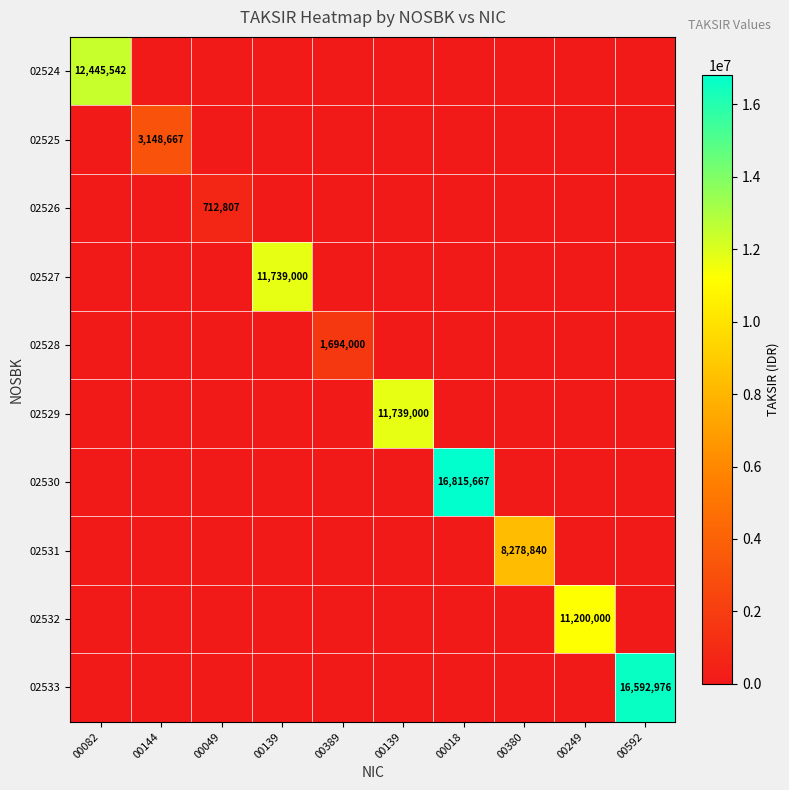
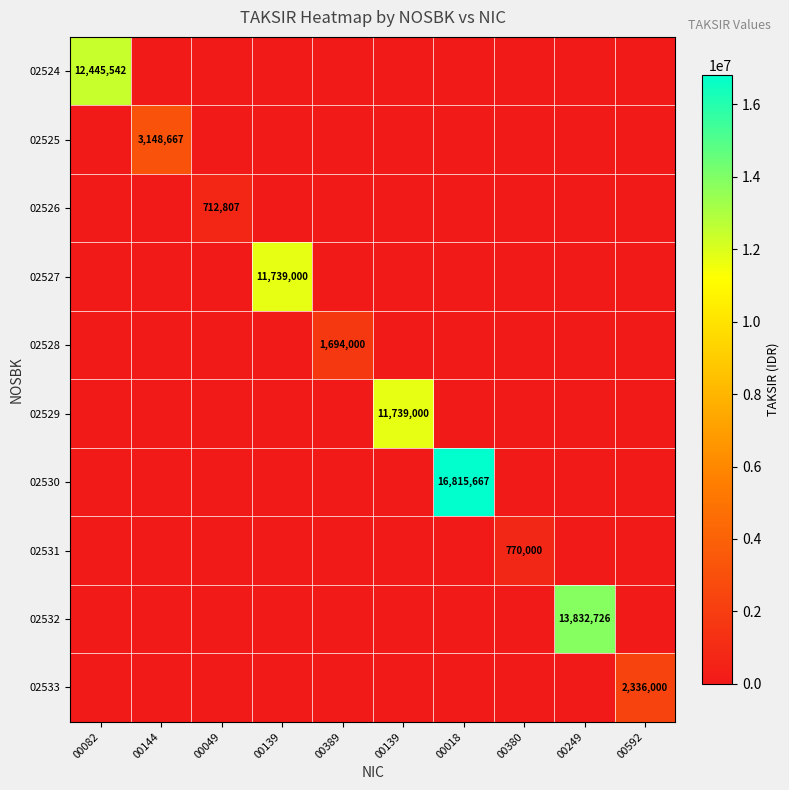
02531, 00380: 8,278,840 -> 770,000
02532, 00249: 11,200,000 -> 13,832,726
02533, 00592: 16,592,976 -> 2,336,000
